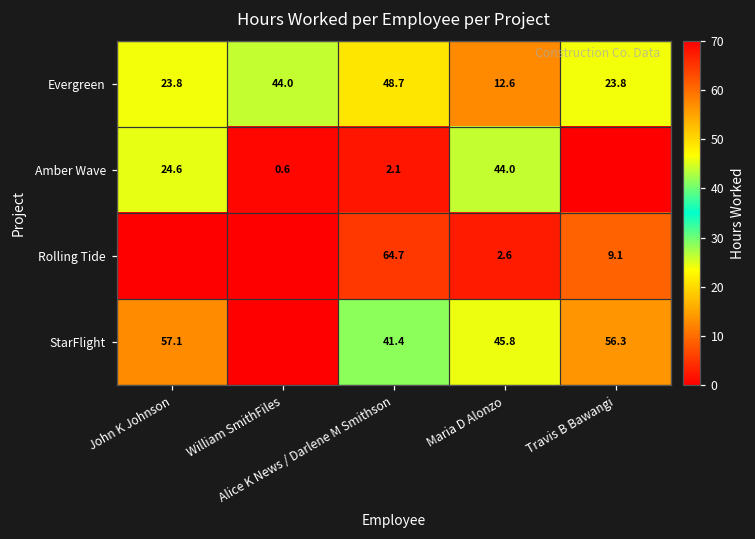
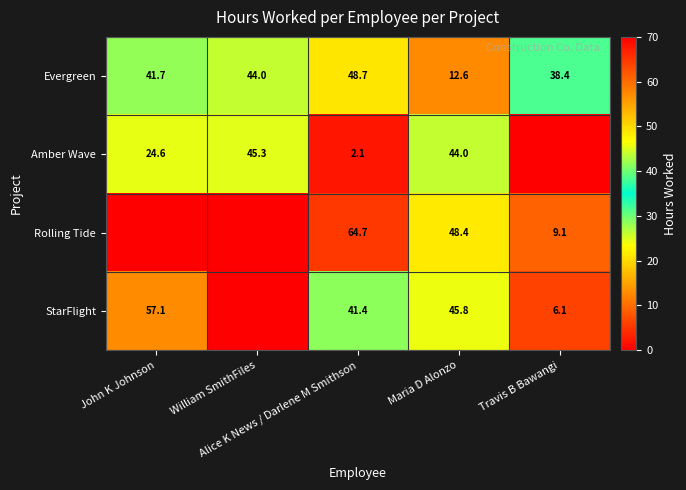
Evergreen, John K Johnson: 23.8 -> 41.7
Evergreen, Travis B Bawangi: 23.8 -> 38.4
Amber Wave, William SmithFiles: 0.6 -> 45.3
Rolling Tide, Maria D Alonzo: 2.6 -> 48.4
StarFlight, Travis B Bawangi: 56.3 -> 6.1
